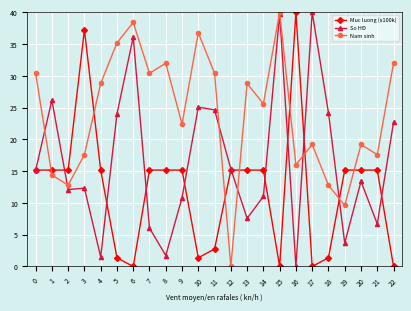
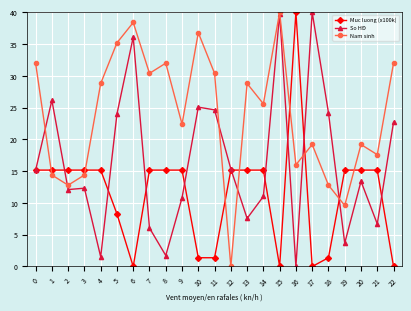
Nam sinh, 0: 30 -> 32
Muc luong (x100k), 3: 37 -> 15
Nam sinh, 3: 18 -> 14
Muc luong (x100k), 5: 1 -> 8
Muc luong (x100k), 11: 3 -> 1
